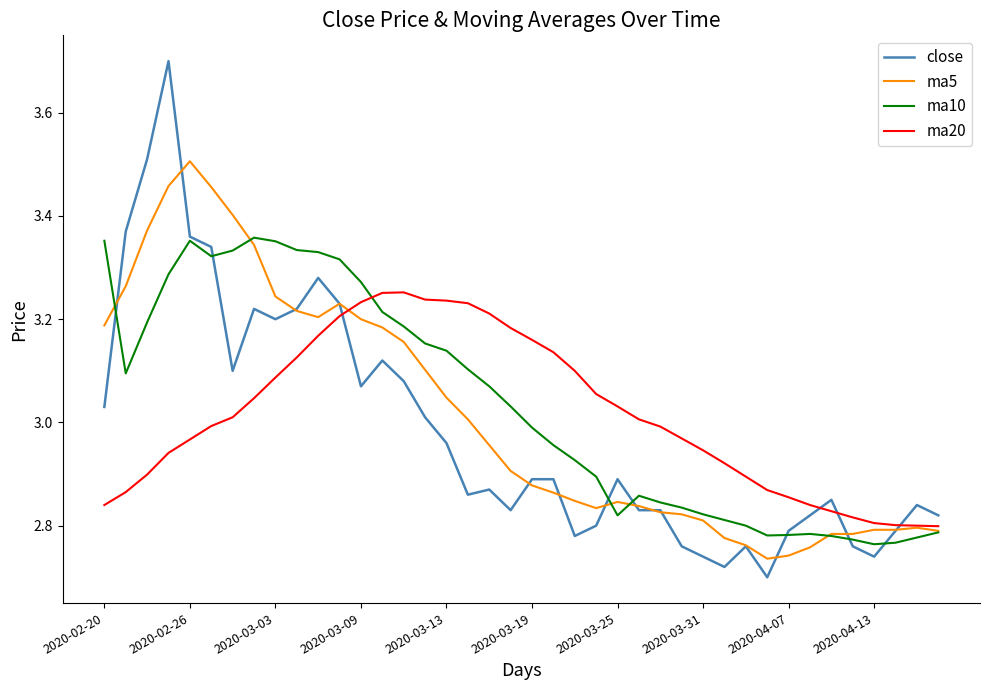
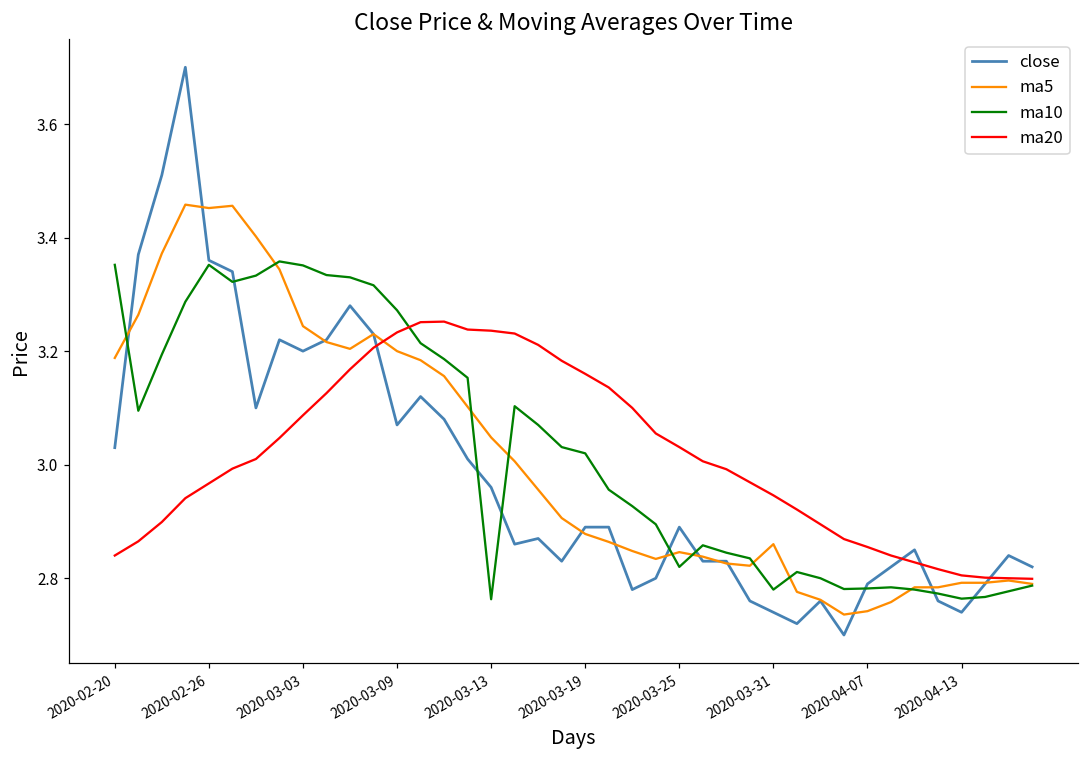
ma5, 2020-02-26: 3.51 -> 3.45
ma10, 2020-03-13: 3.14 -> 2.76
ma10, 2020-03-19: 2.99 -> 3.02
ma5, 2020-03-31: 2.81 -> 2.86
ma10, 2020-03-31: 2.82 -> 2.78
